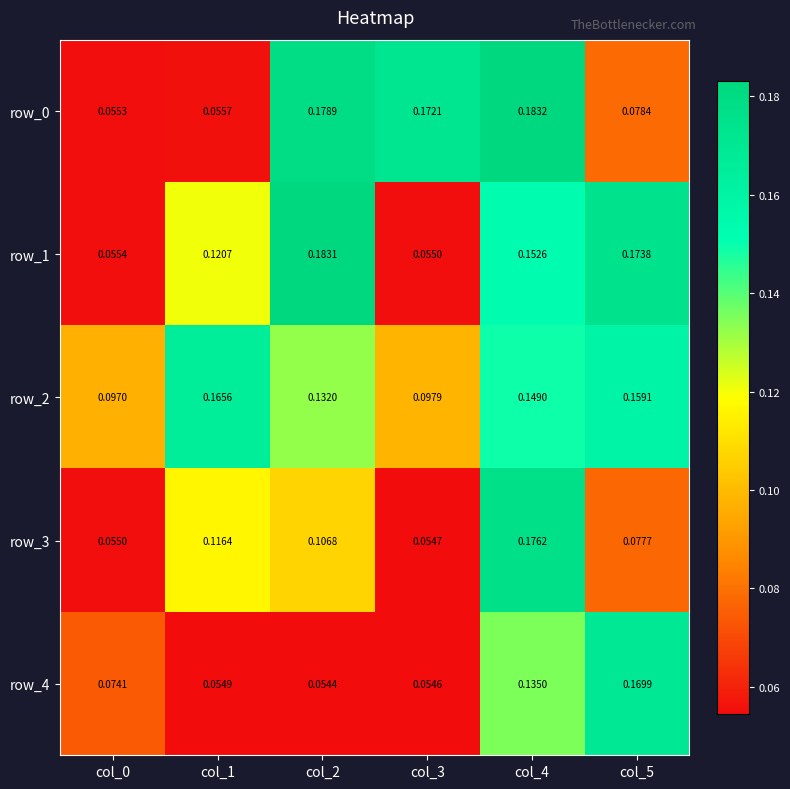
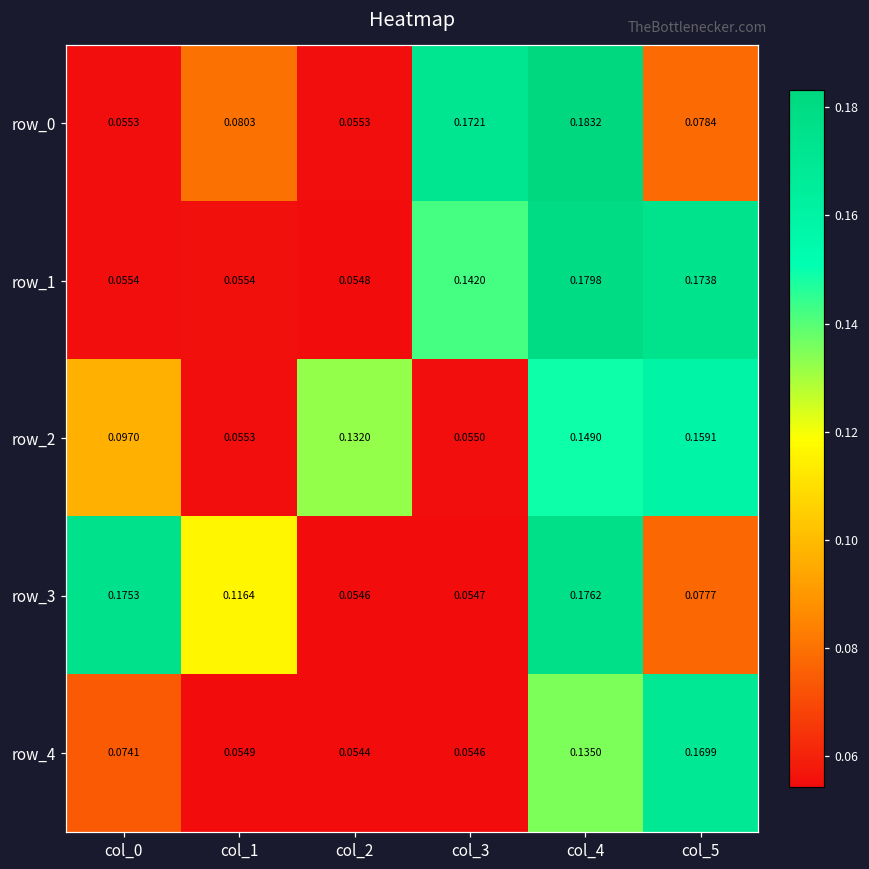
row_0, col_1: 0.0557 -> 0.0803
row_0, col_2: 0.1789 -> 0.0553
row_1, col_1: 0.1207 -> 0.0554
row_1, col_2: 0.1831 -> 0.0548
row_1, col_3: 0.0550 -> 0.1420
row_1, col_4: 0.1526 -> 0.1798
row_2, col_1: 0.1656 -> 0.0553
row_2, col_3: 0.0979 -> 0.0550
row_3, col_0: 0.0550 -> 0.1753
row_3, col_2: 0.1068 -> 0.0546
